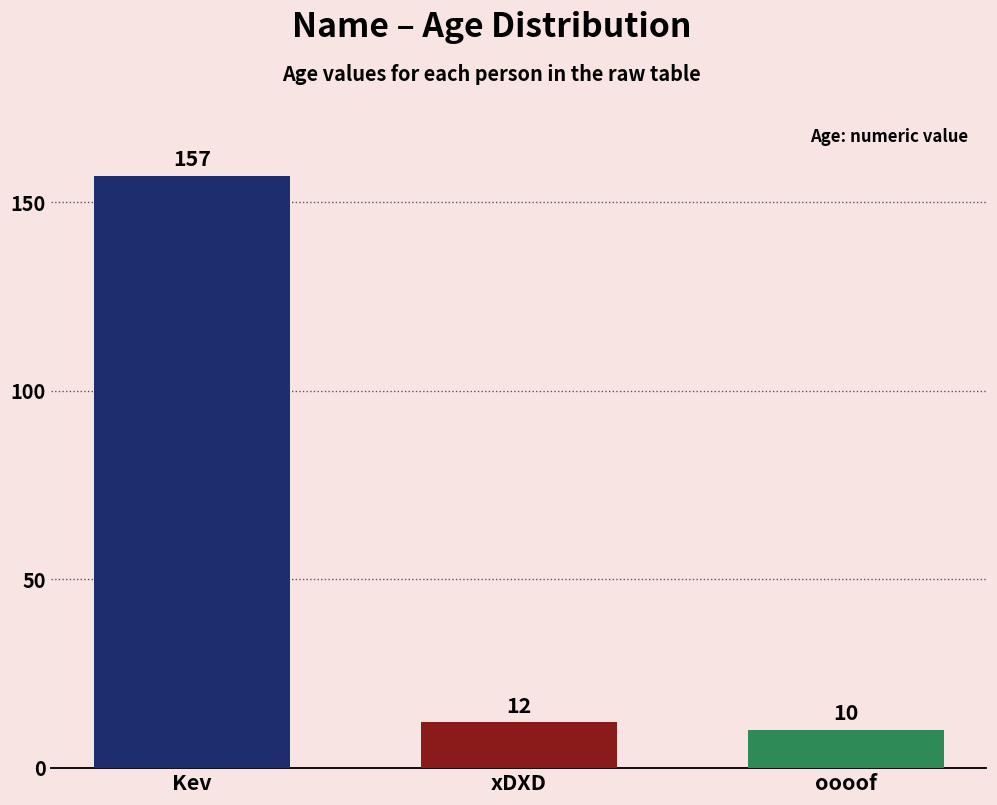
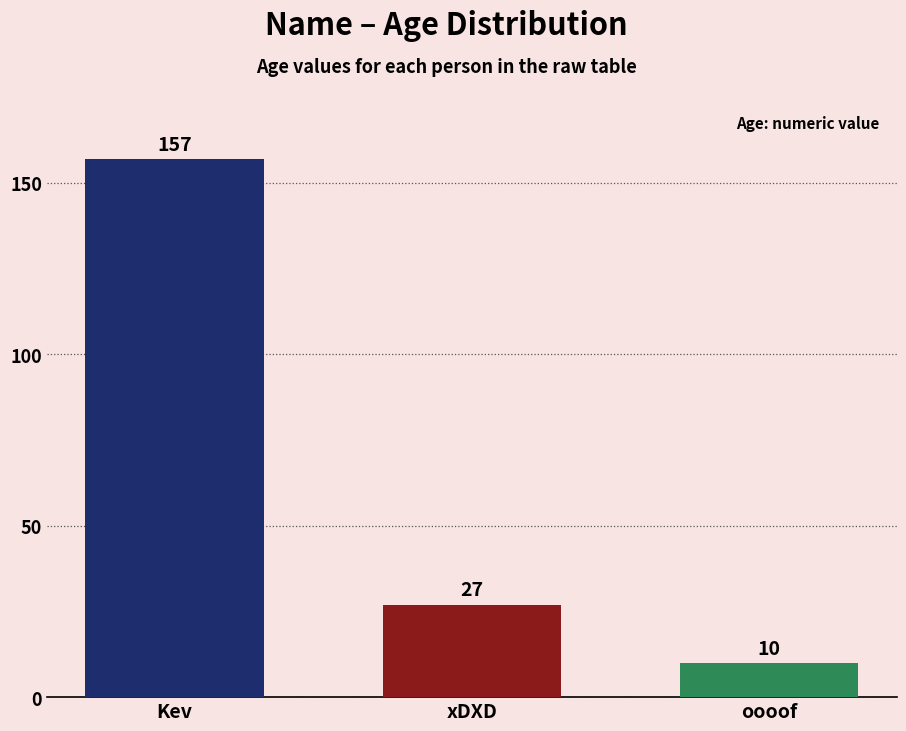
xDXD: 12 -> 27
